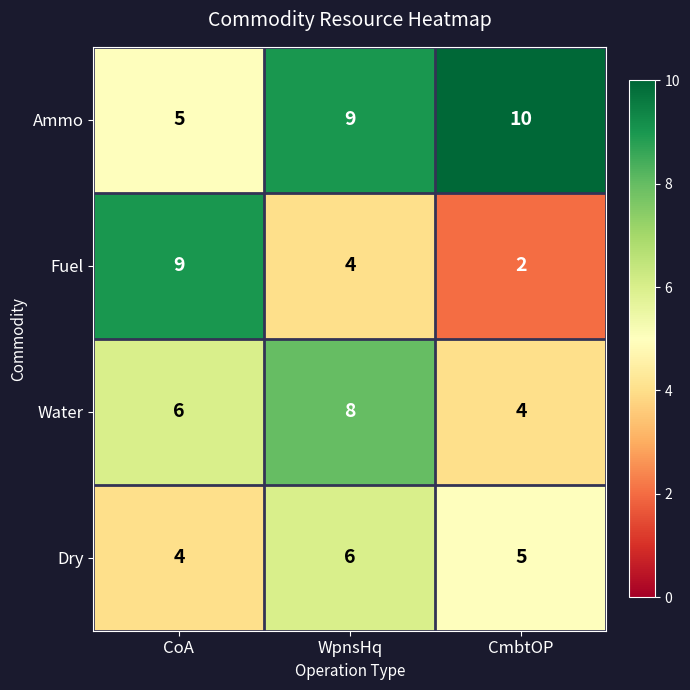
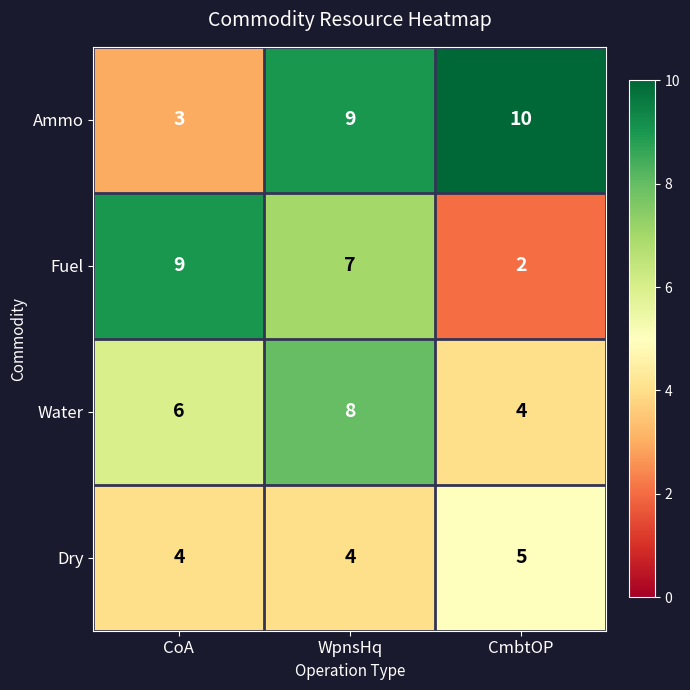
Ammo, CoA: 5 -> 3
Fuel, WpnsHq: 4 -> 7
Dry, WpnsHq: 6 -> 4
